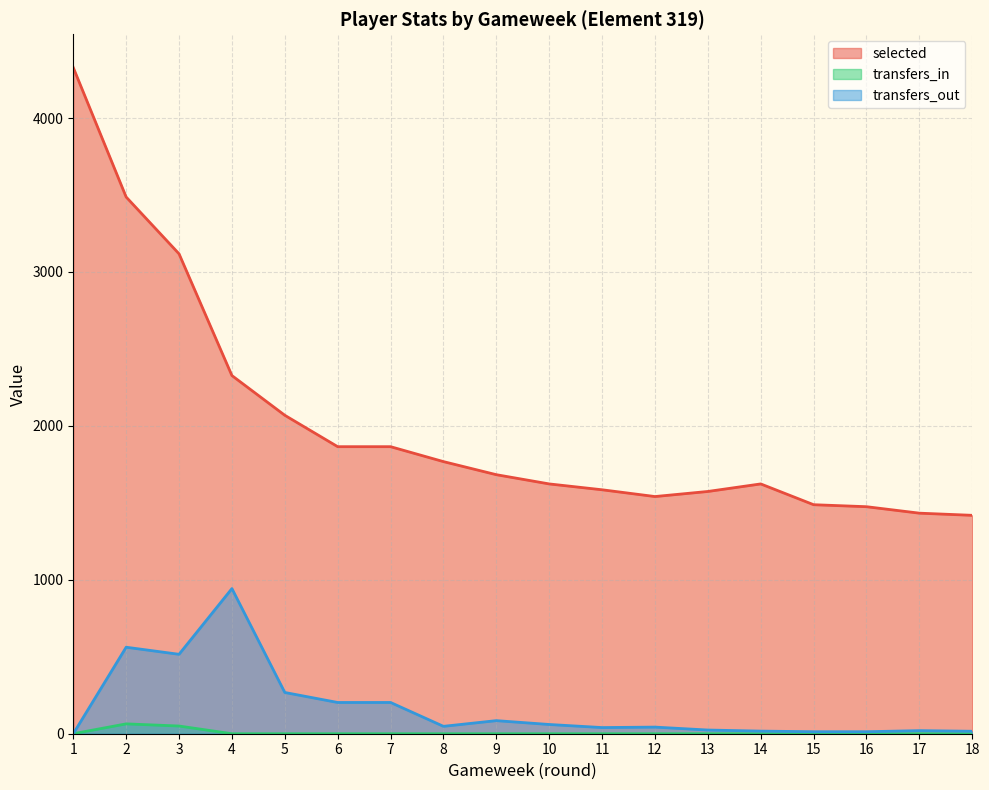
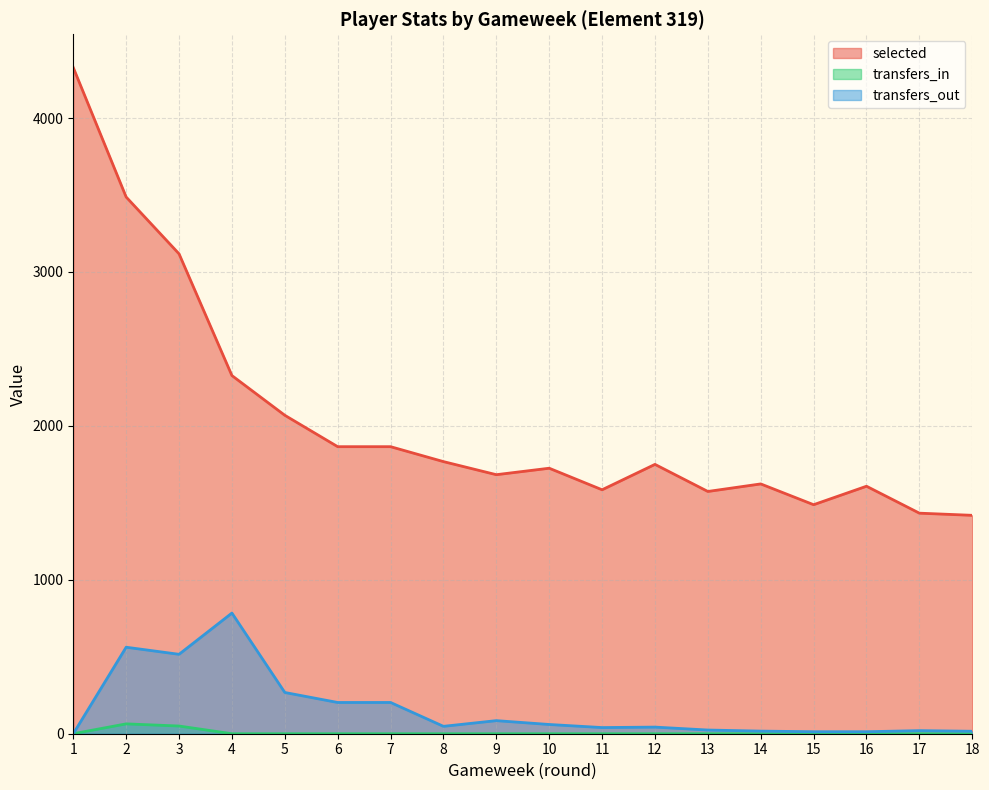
transfers_out, 4: 940 -> 780
selected, 10: 1620 -> 1730
selected, 12: 1540 -> 1750
selected, 16: 1480 -> 1610
